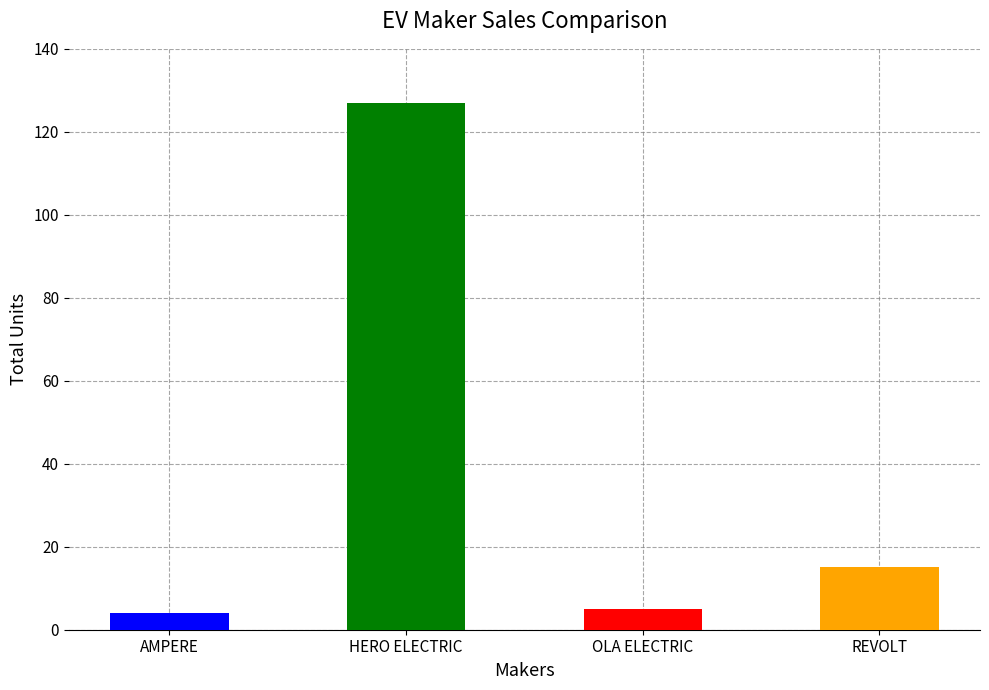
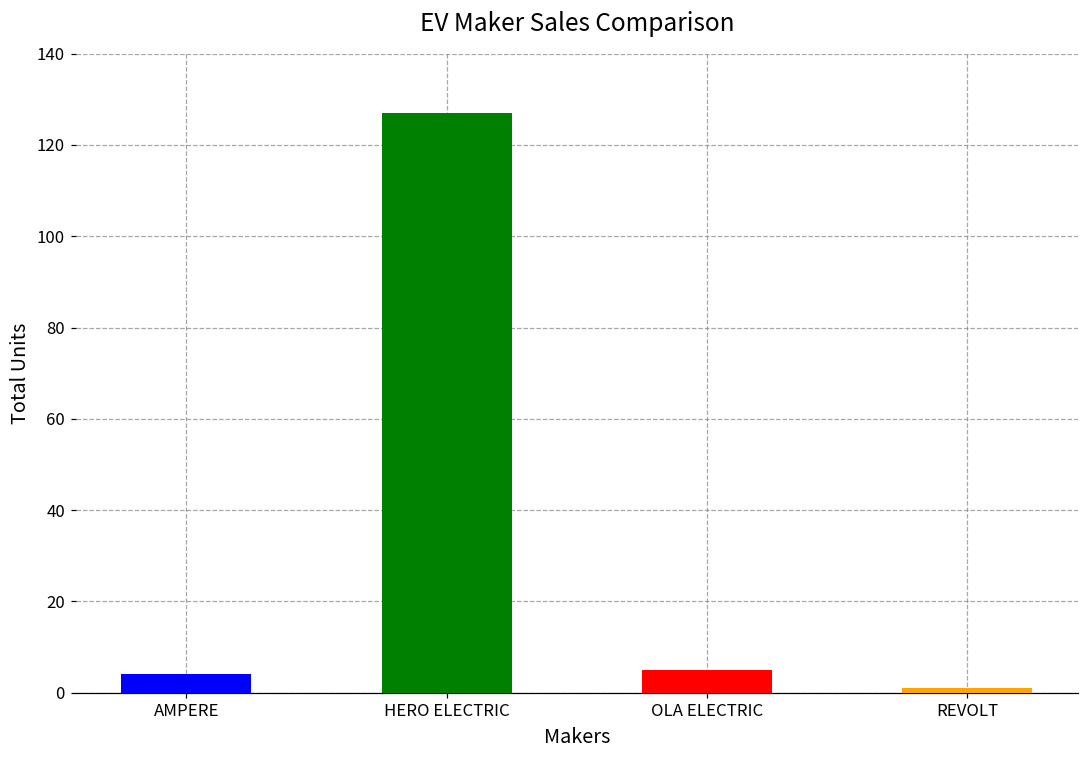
REVOLT: 15 -> 1
